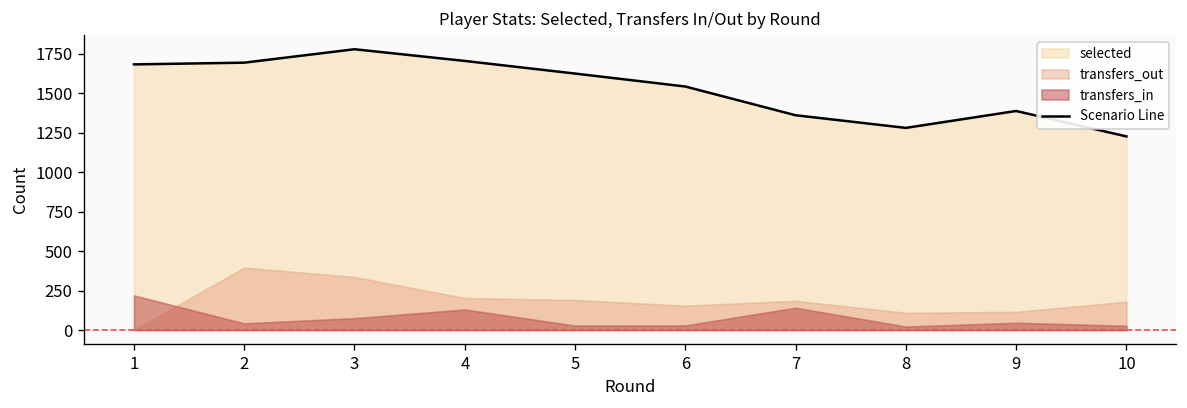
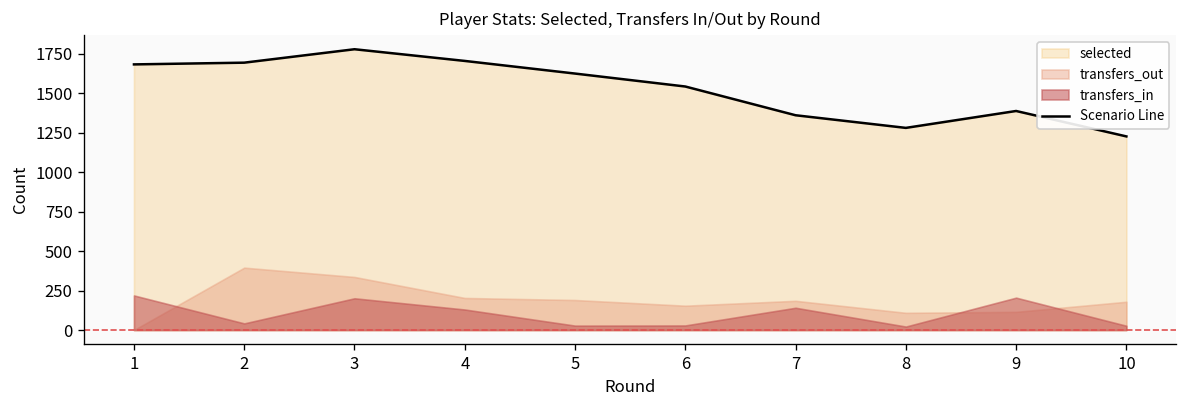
transfers_in, 3: 80 -> 200
transfers_in, 9: 50 -> 210
